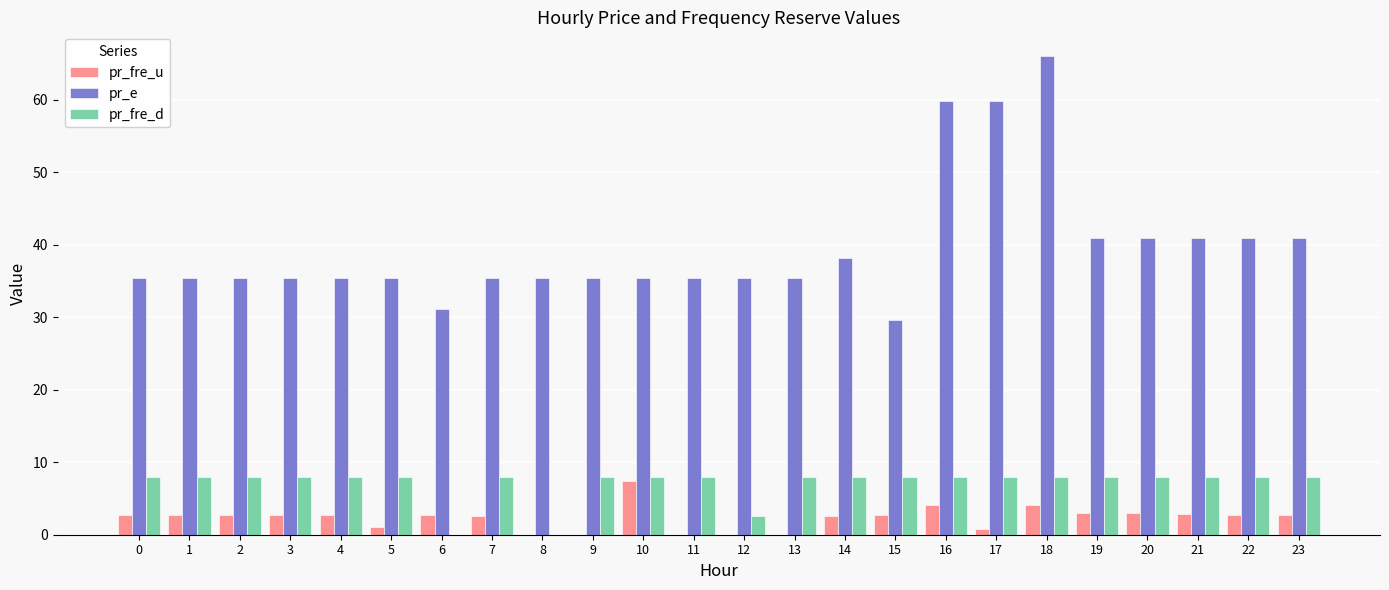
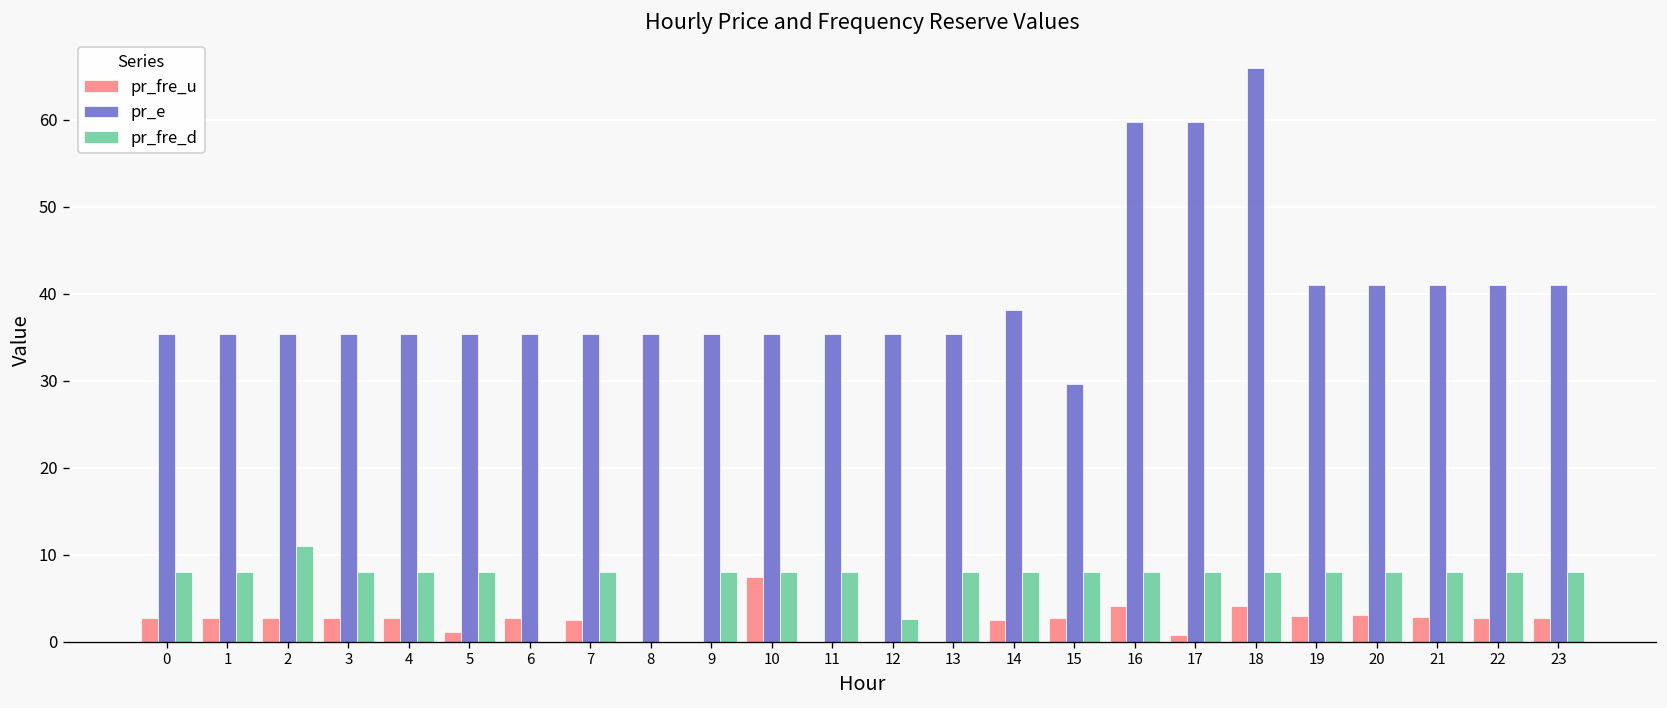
pr_fre_d, 2: 8 -> 11
pr_e, 6: 31 -> 35
